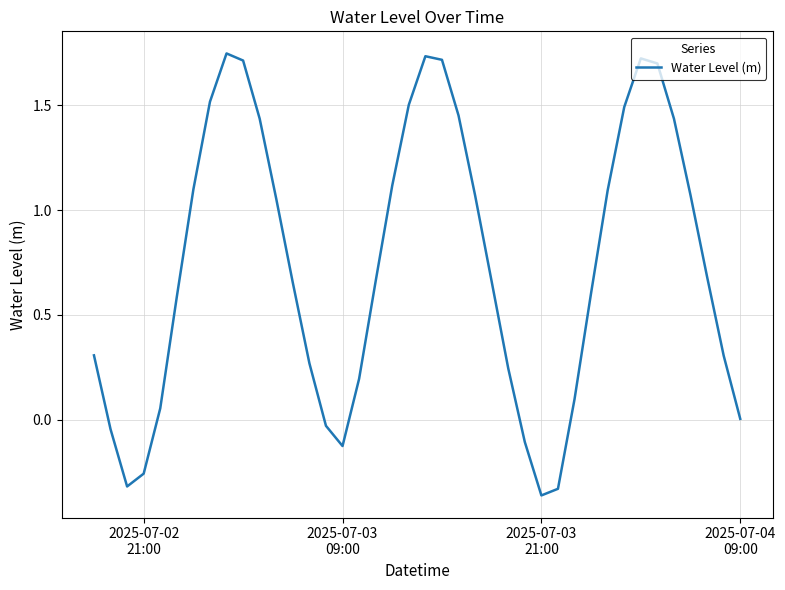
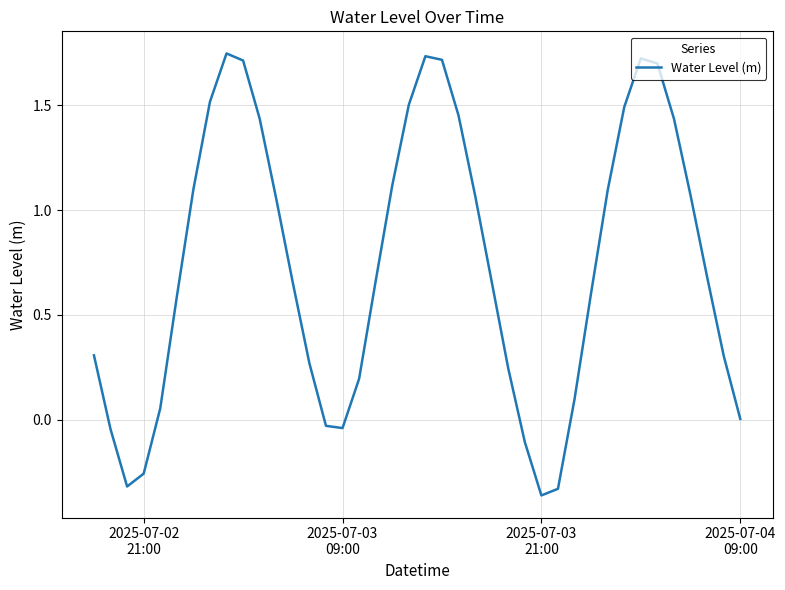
2025-07-03 09:00: -0.13 -> -0.04
